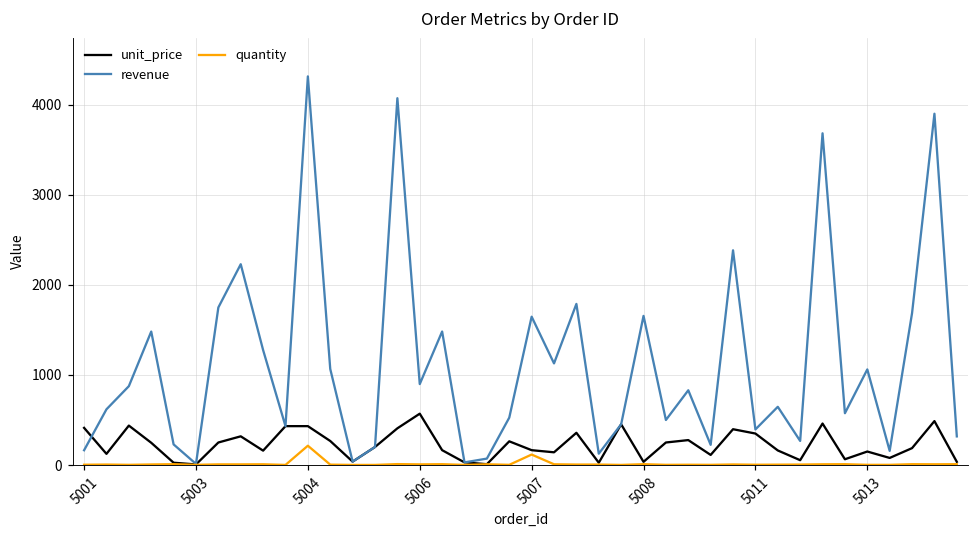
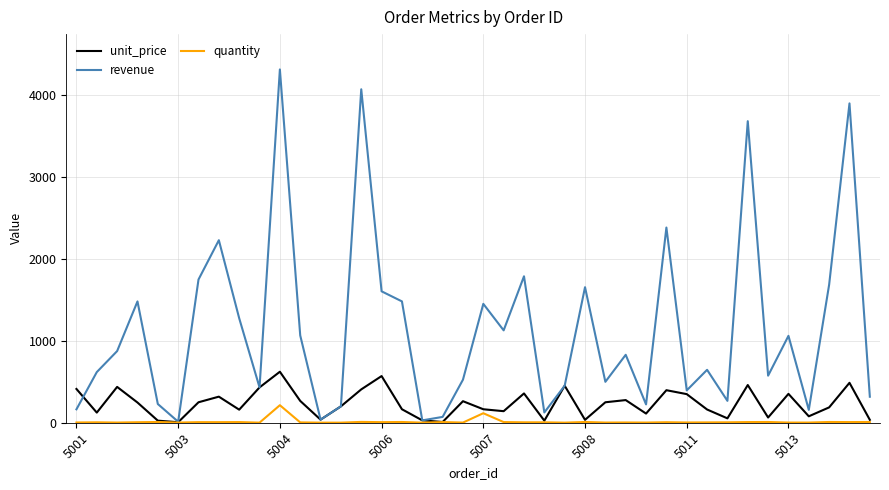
unit_price, 5004: 400 -> 600
revenue, 5006: 900 -> 1600
revenue, 5007: 1600 -> 1500
unit_price, 5013: 100 -> 400
